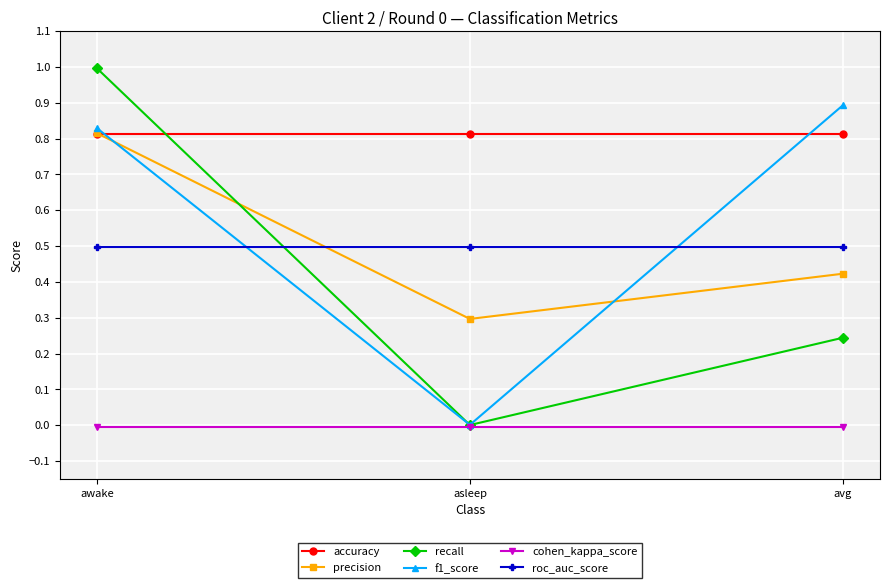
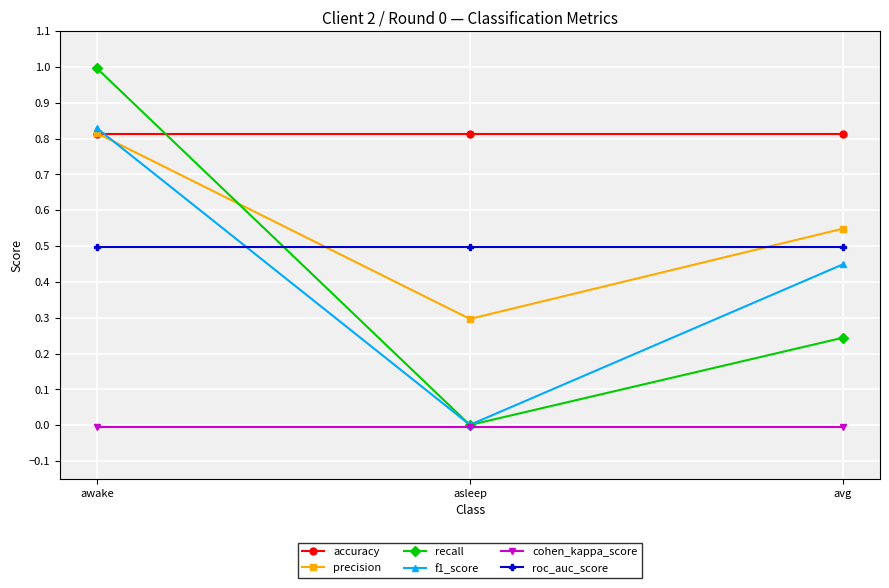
precision, avg: 0.42 -> 0.55
f1_score, avg: 0.89 -> 0.45
